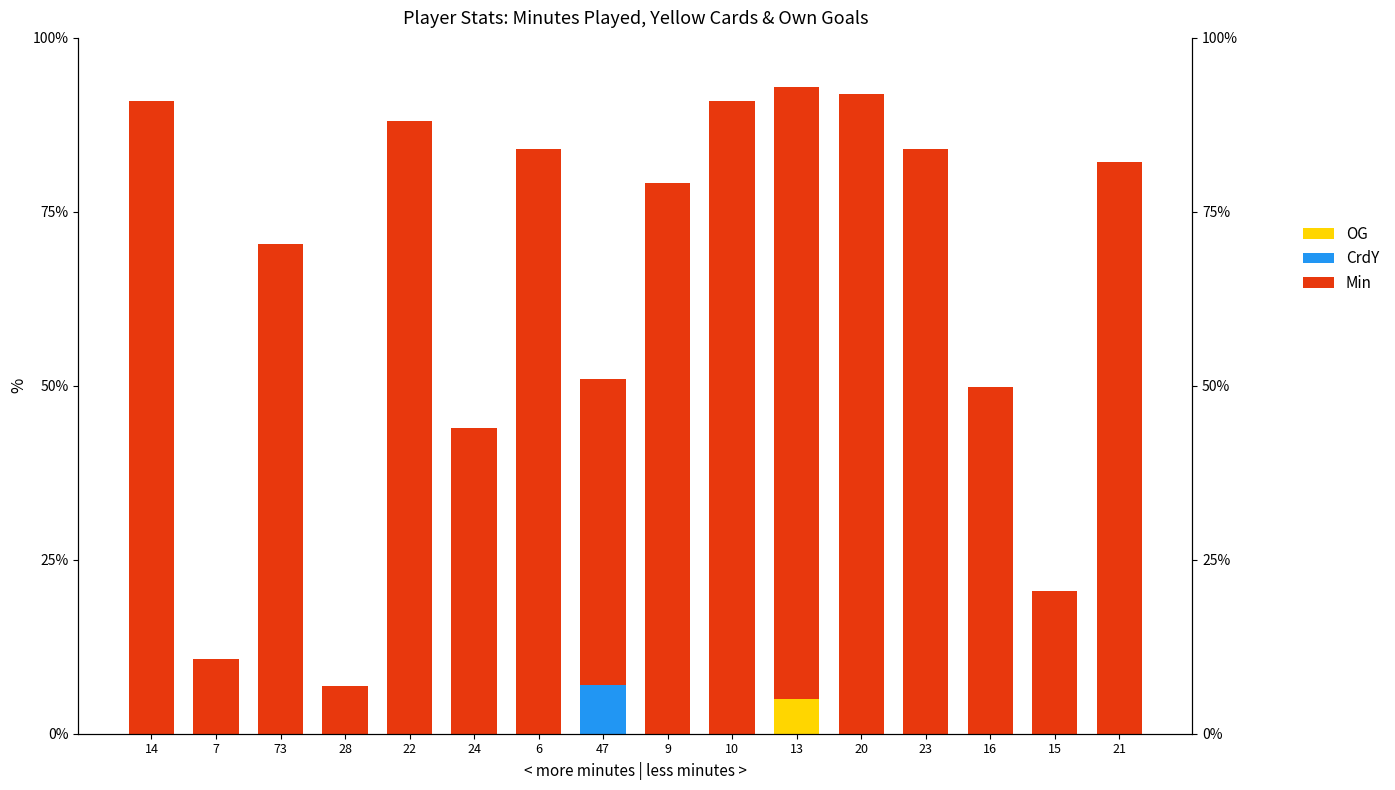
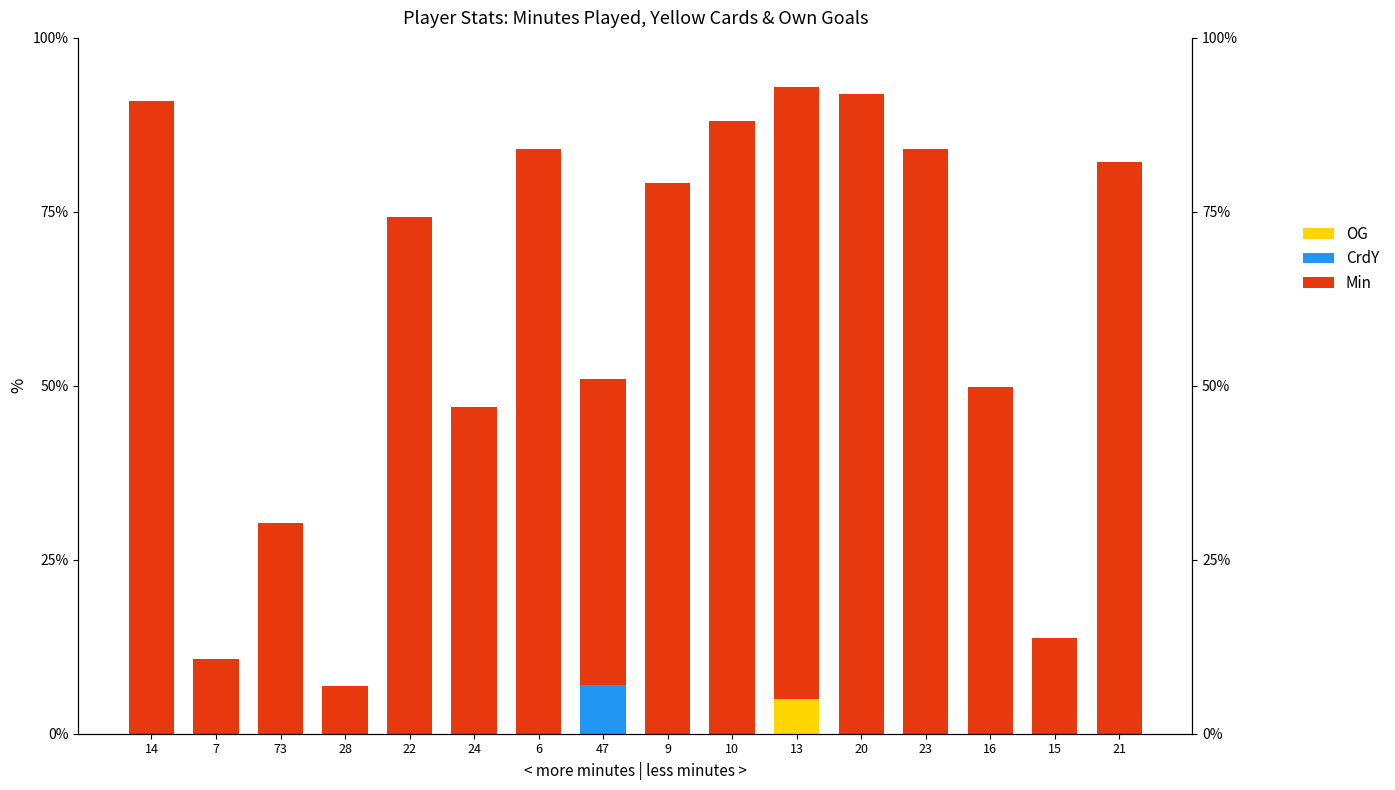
Min, 73: 70% -> 30%
Min, 22: 88% -> 74%
Min, 24: 44% -> 47%
Min, 10: 91% -> 88%
Min, 15: 21% -> 14%
